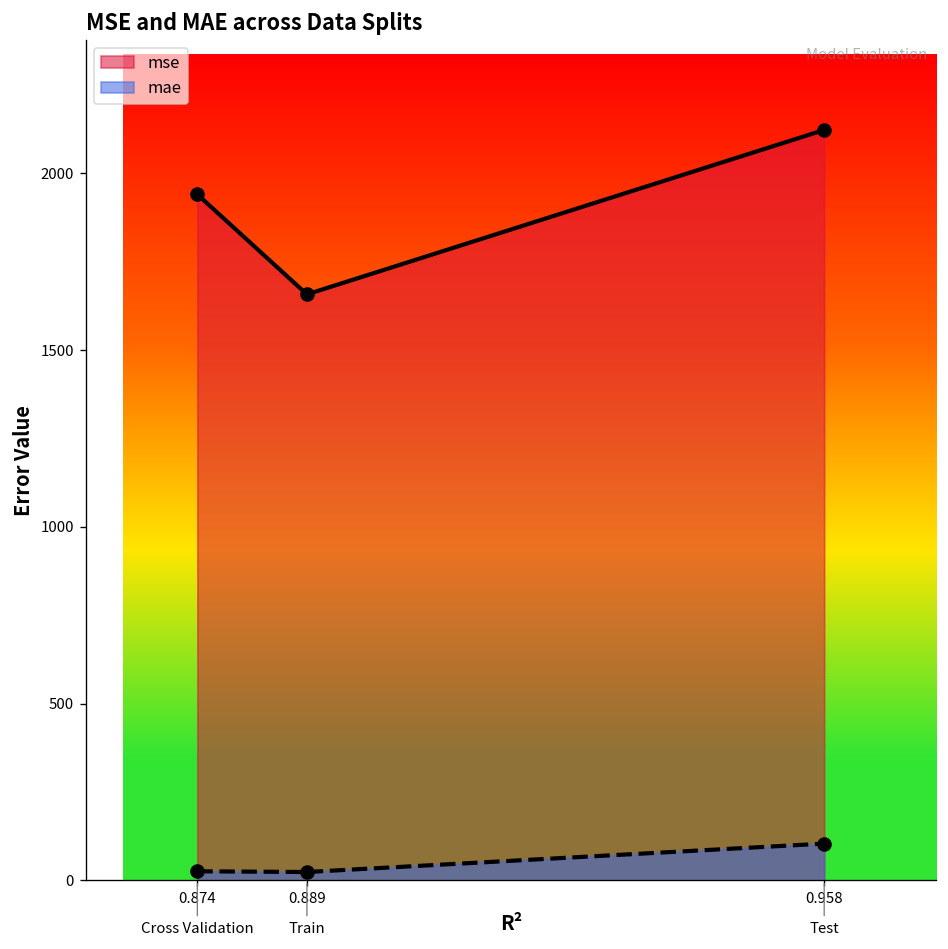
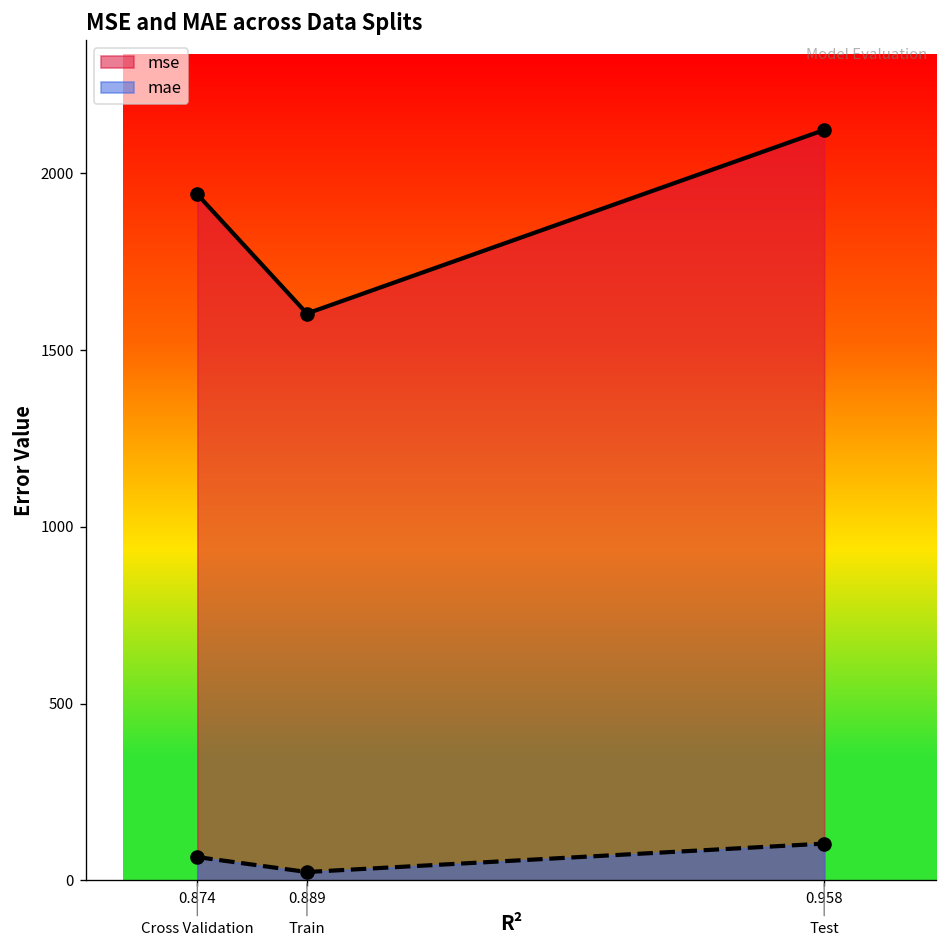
mae, 0.874: 30 -> 70
mse, 0.889: 1660 -> 1600
